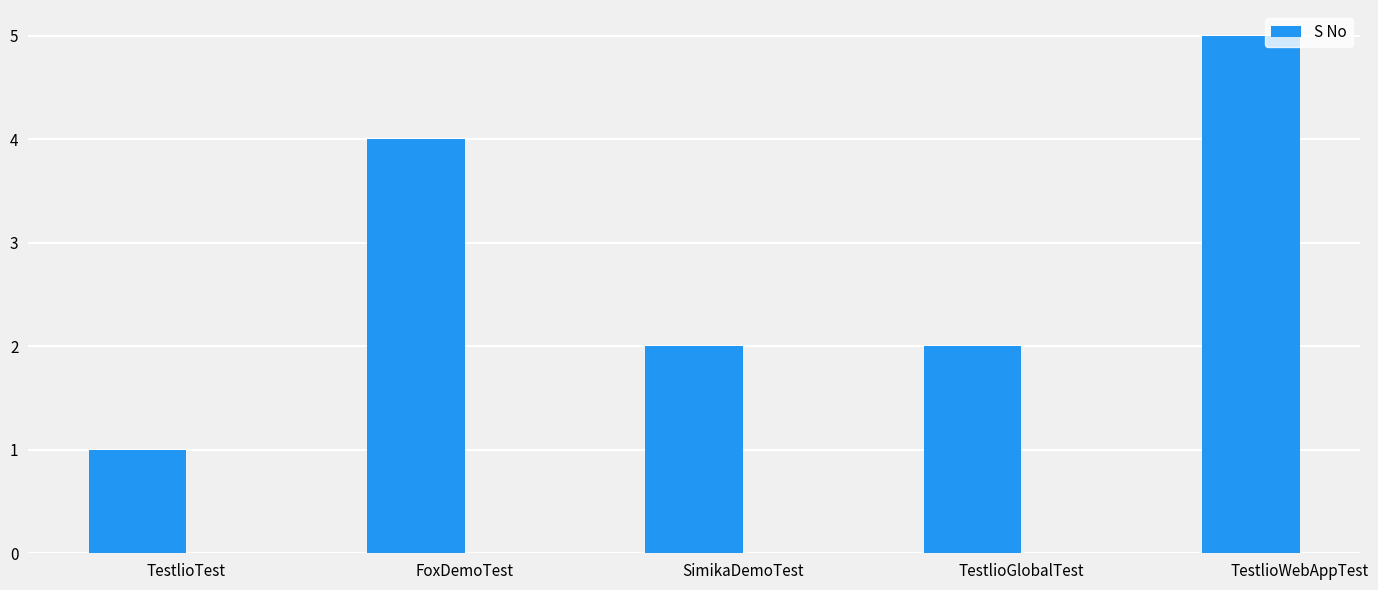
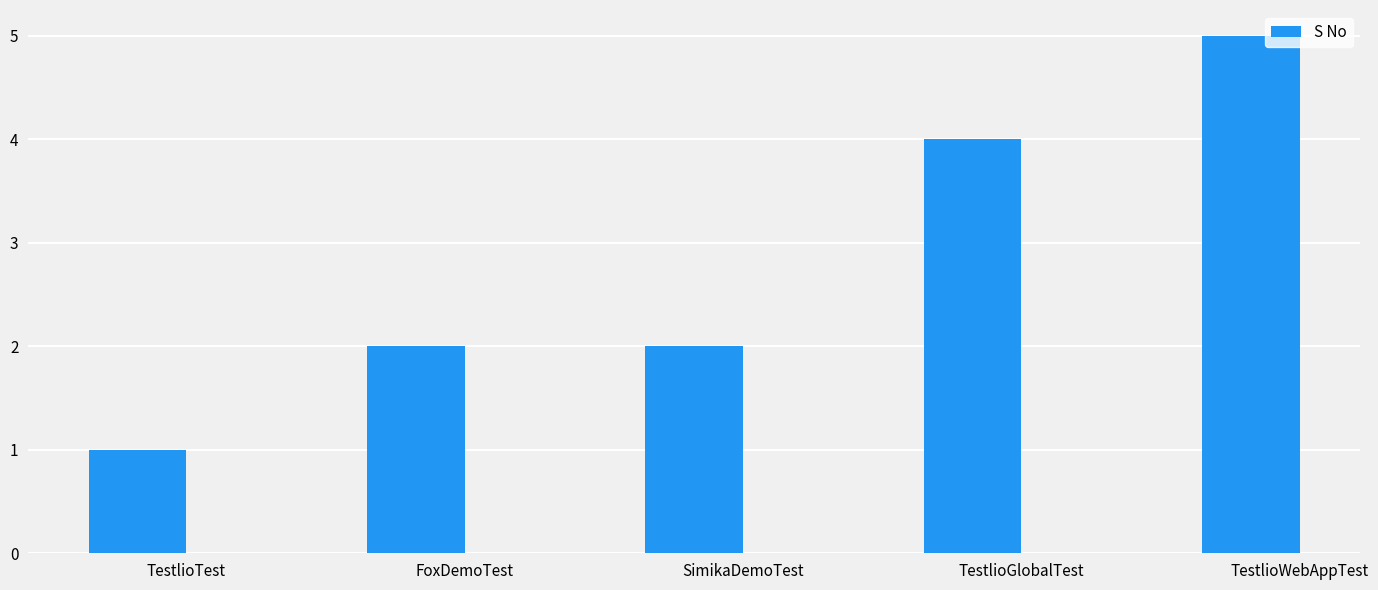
FoxDemoTest: 4 -> 2
TestlioGlobalTest: 2 -> 4
